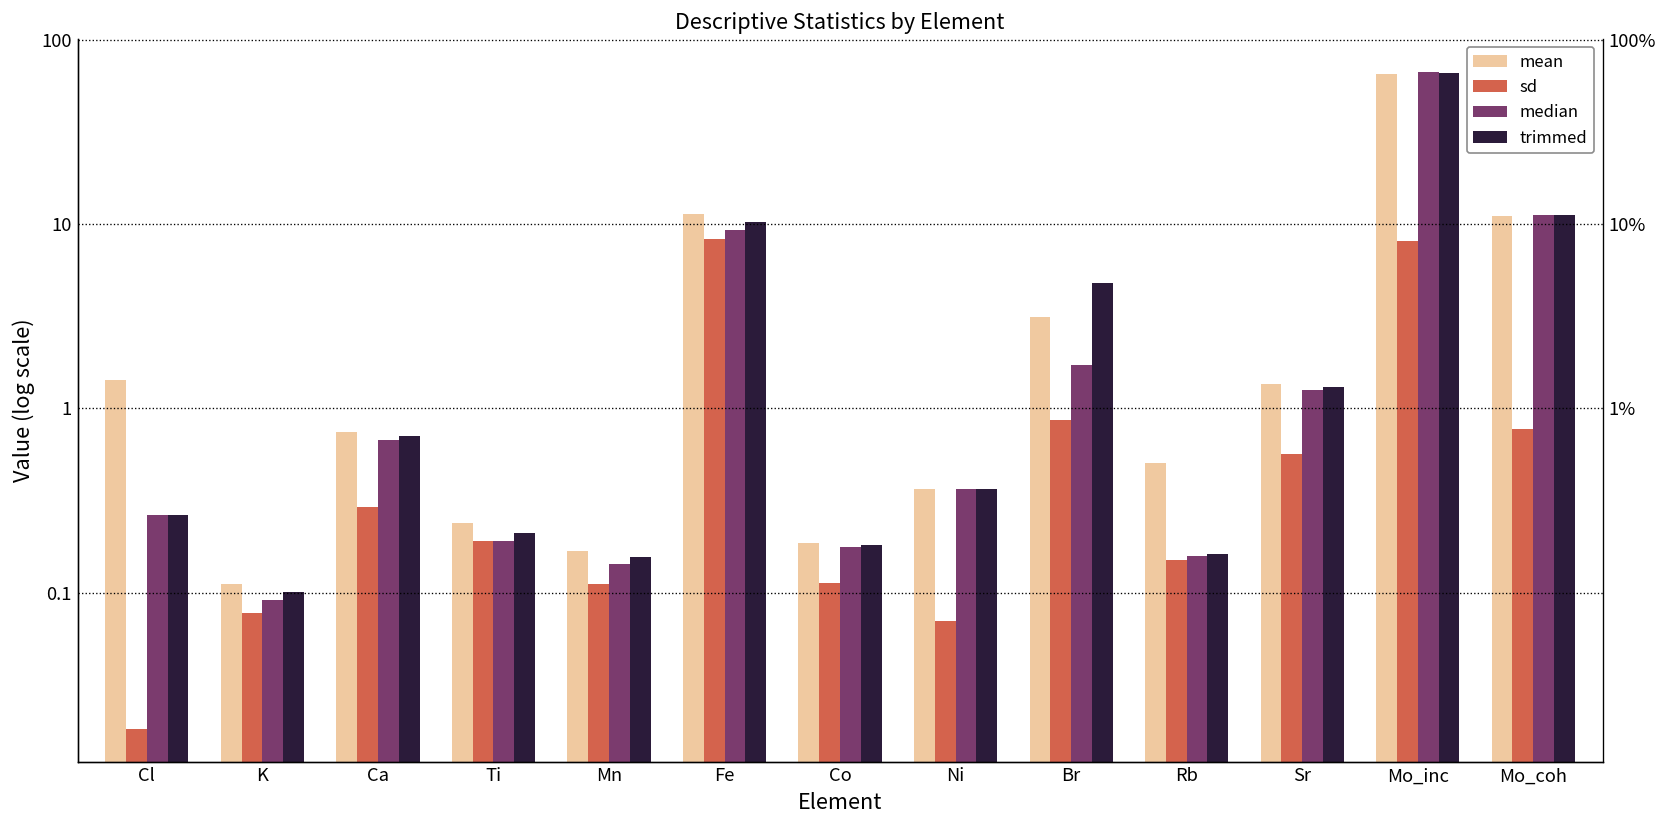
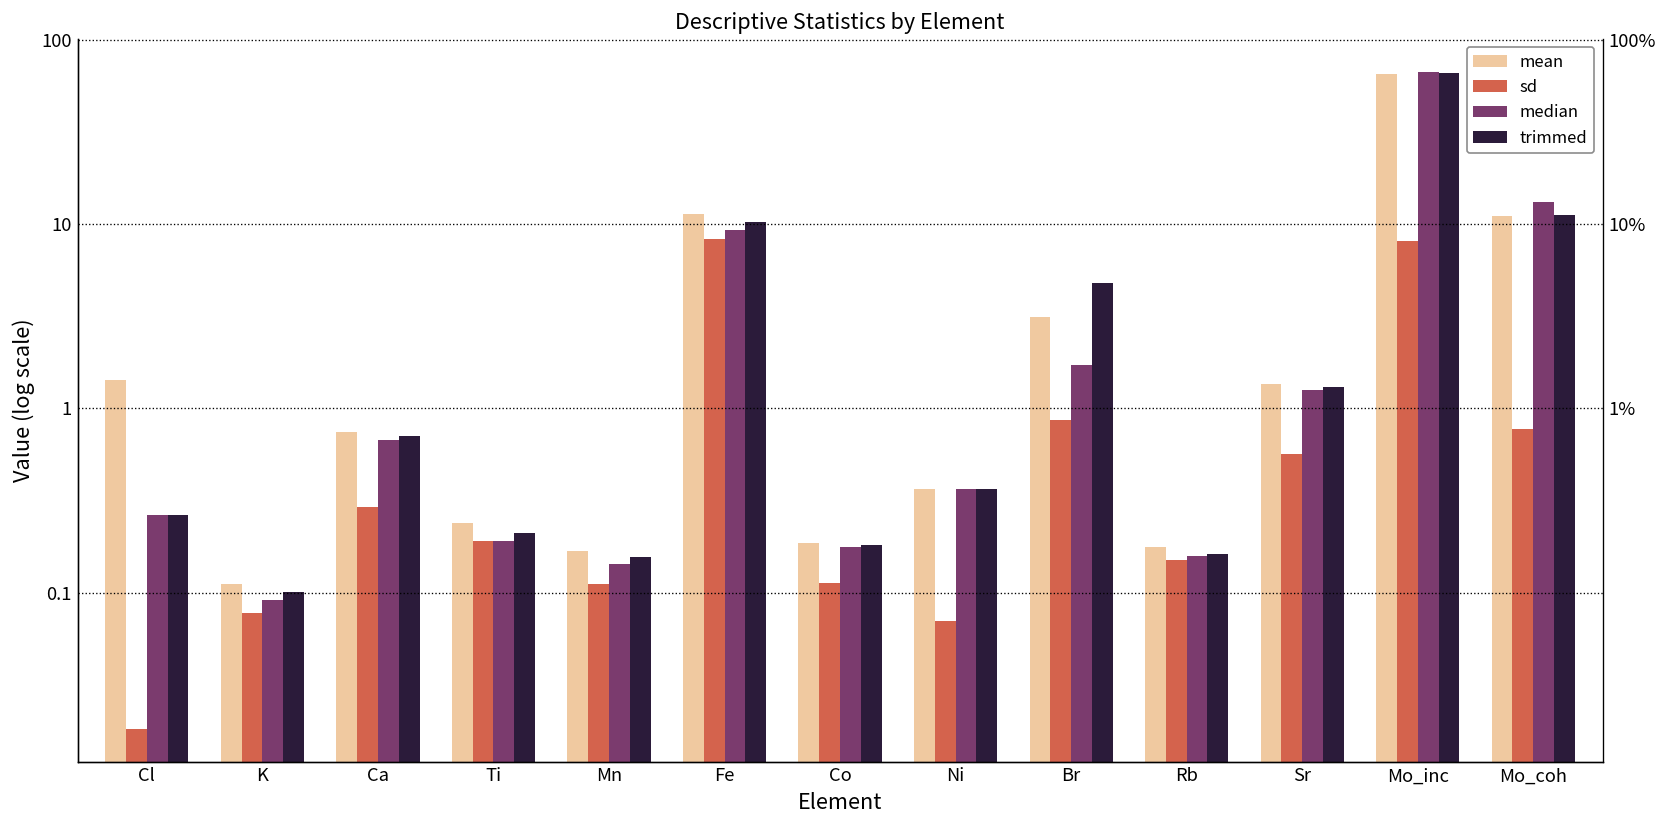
mean, Rb: 0.51 -> 0.18
median, Mo_coh: 11 -> 13
